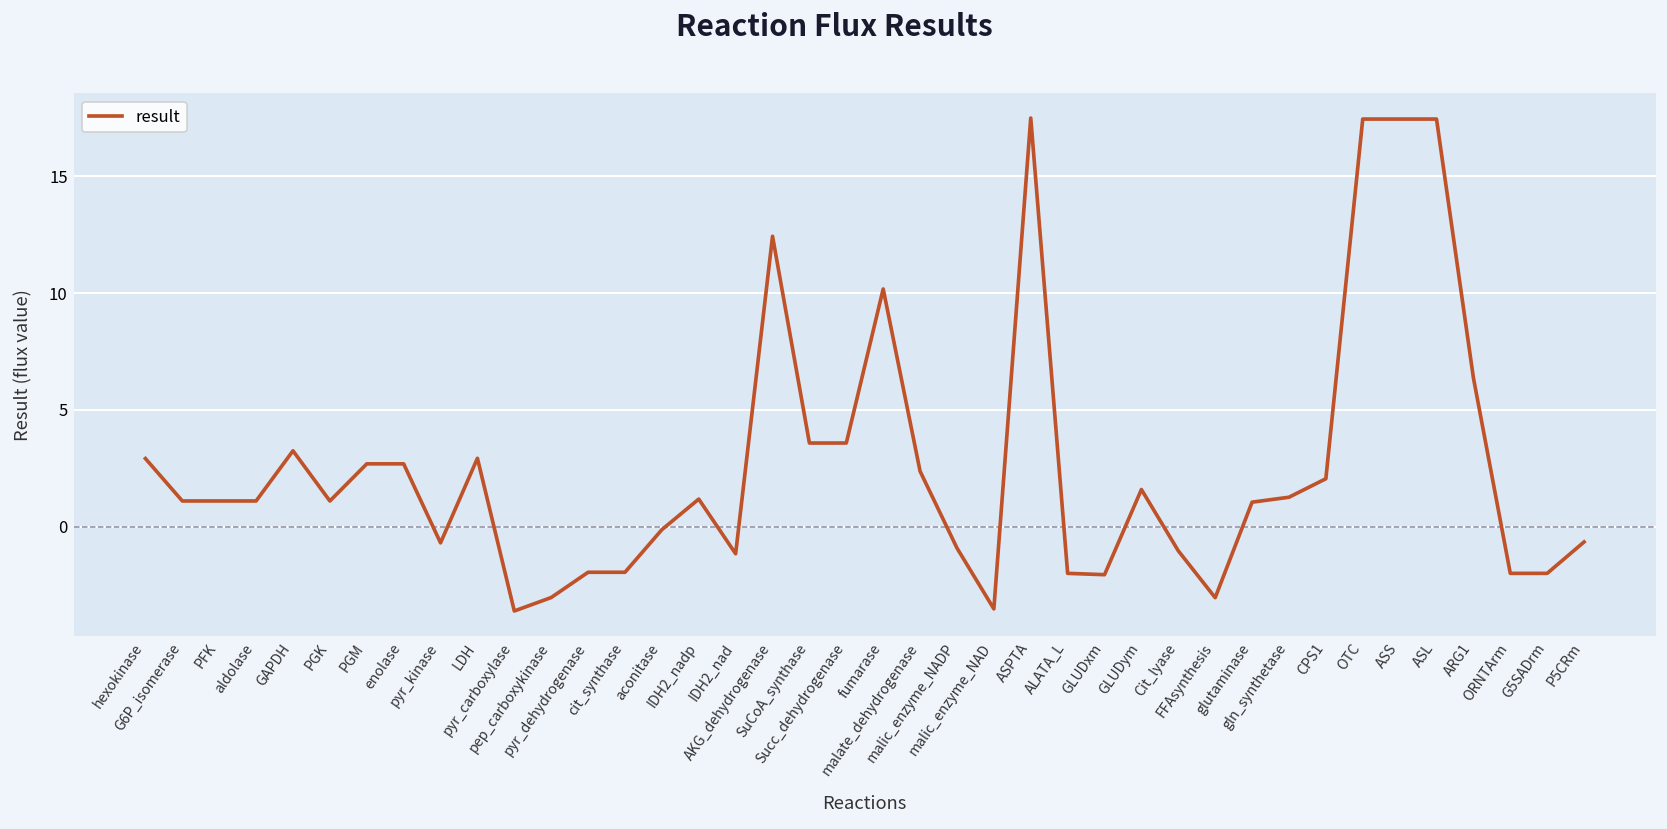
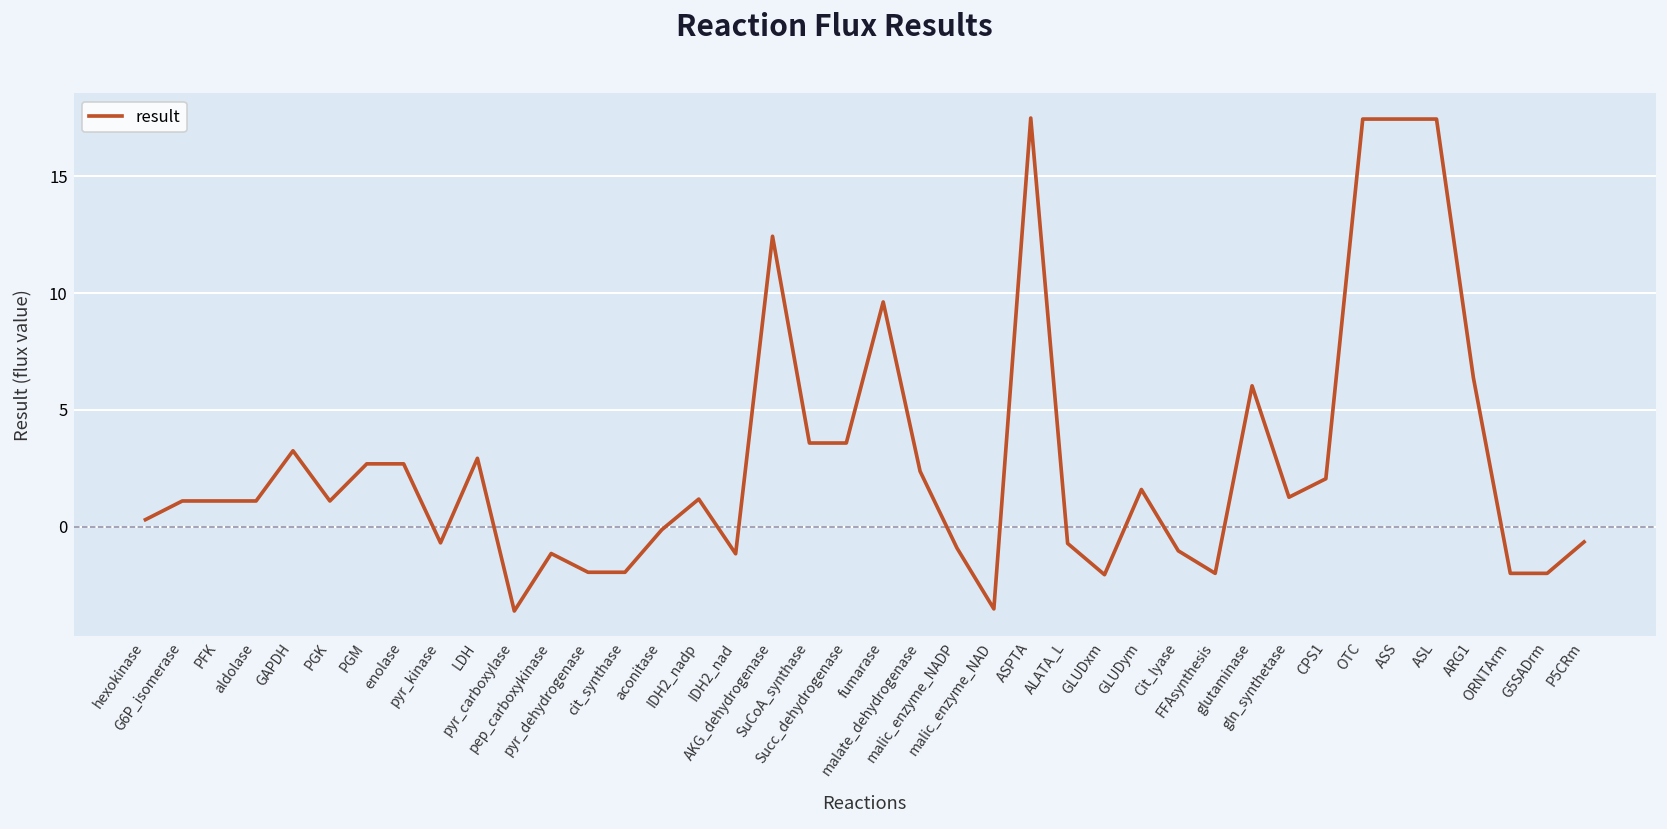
hexokinase: 2.9 -> 0.3
pep_carboxykinase: -3.0 -> -1.2
fumarase: 10.2 -> 9.6
ALATA_L: -2.0 -> -0.7
FFAsynthesis: -3.0 -> -2.0
glutaminase: 1.0 -> 6.0
